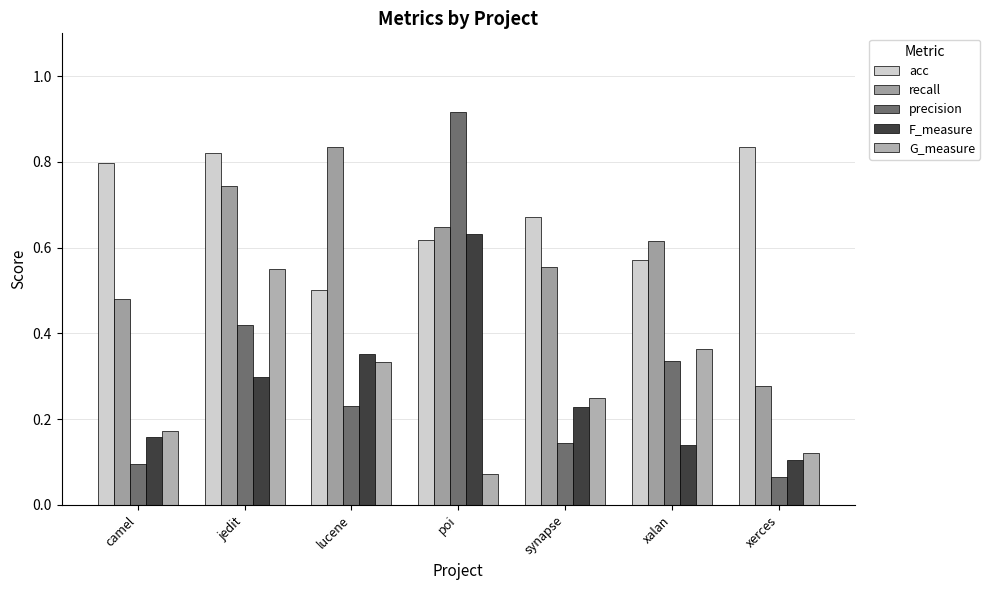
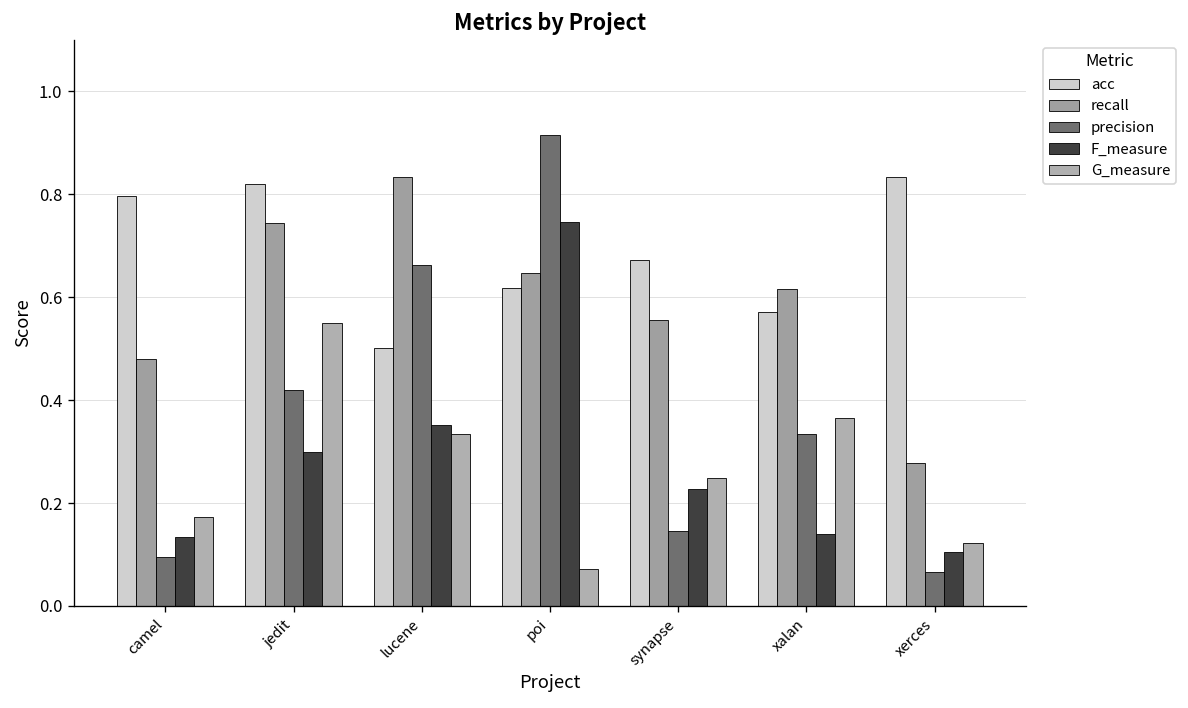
F_measure, camel: 0.16 -> 0.13
precision, lucene: 0.23 -> 0.66
F_measure, poi: 0.63 -> 0.75
